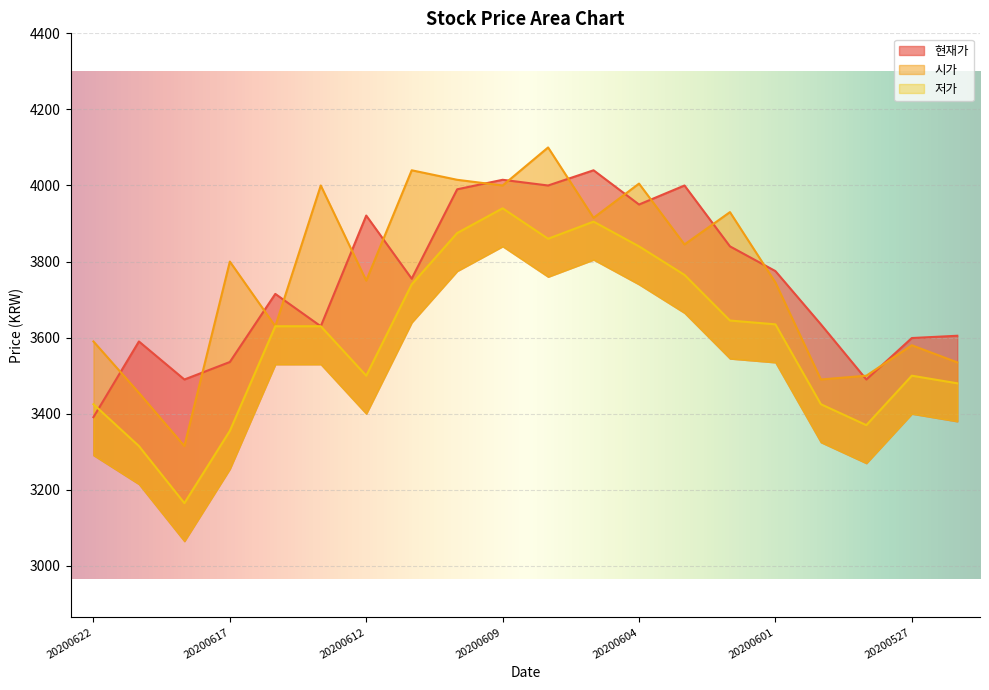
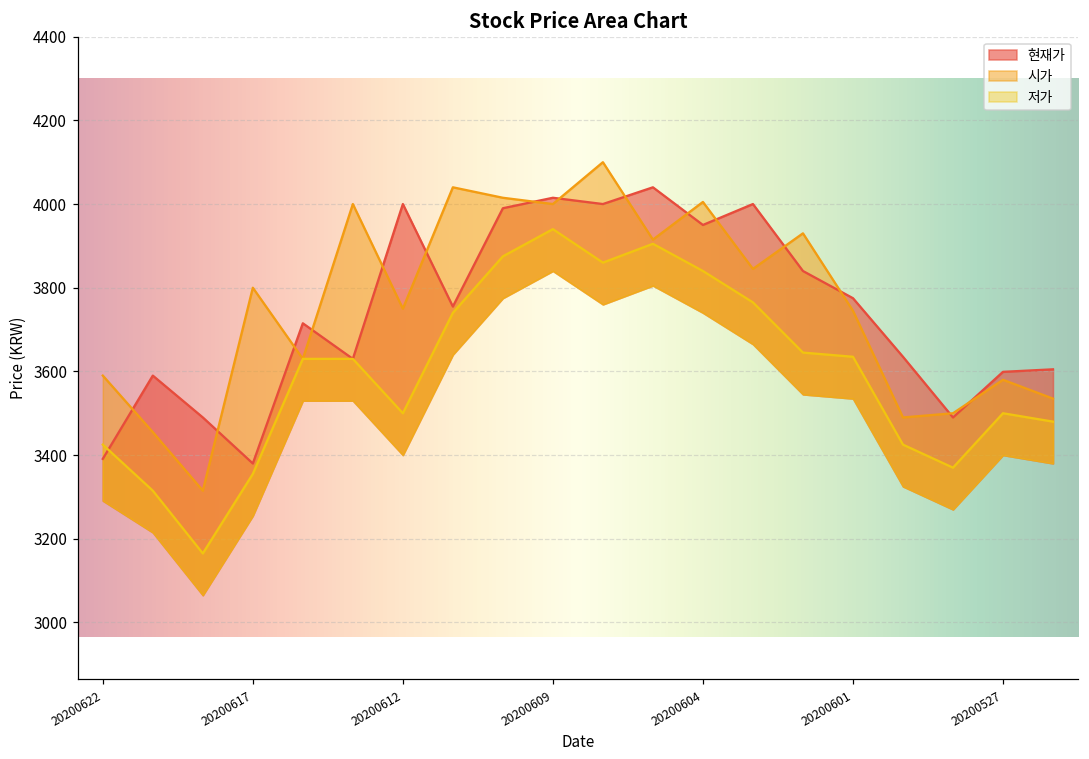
현재가, 20200617: 3540 -> 3380
현재가, 20200612: 3920 -> 4000
